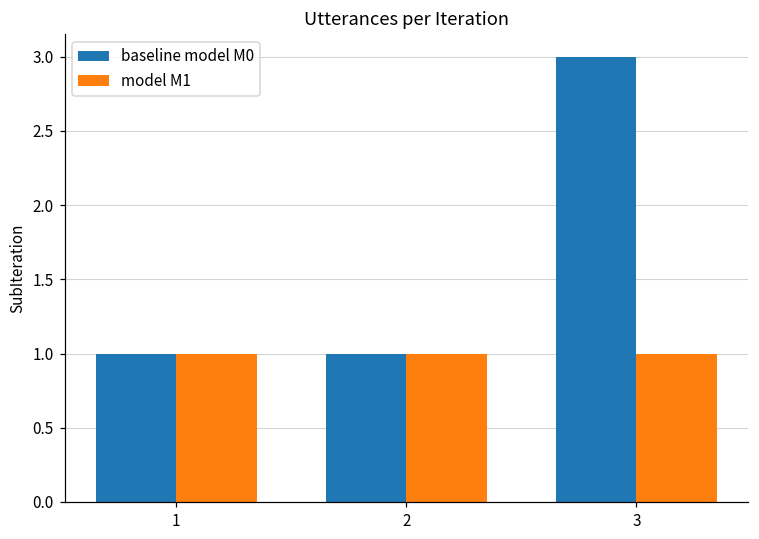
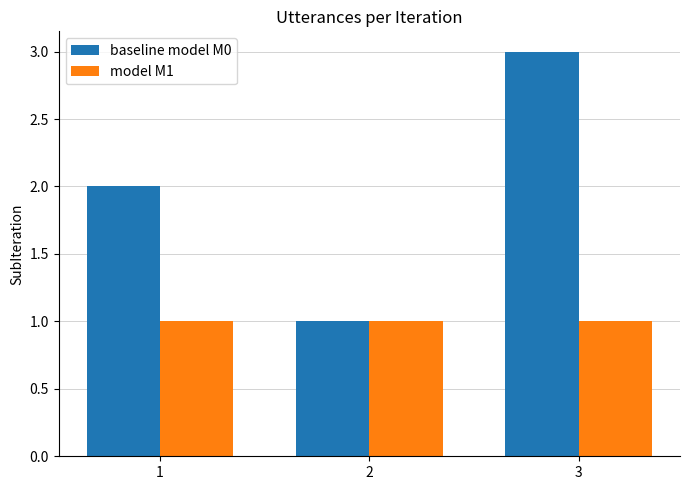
baseline model M0, 1: 1 -> 2
